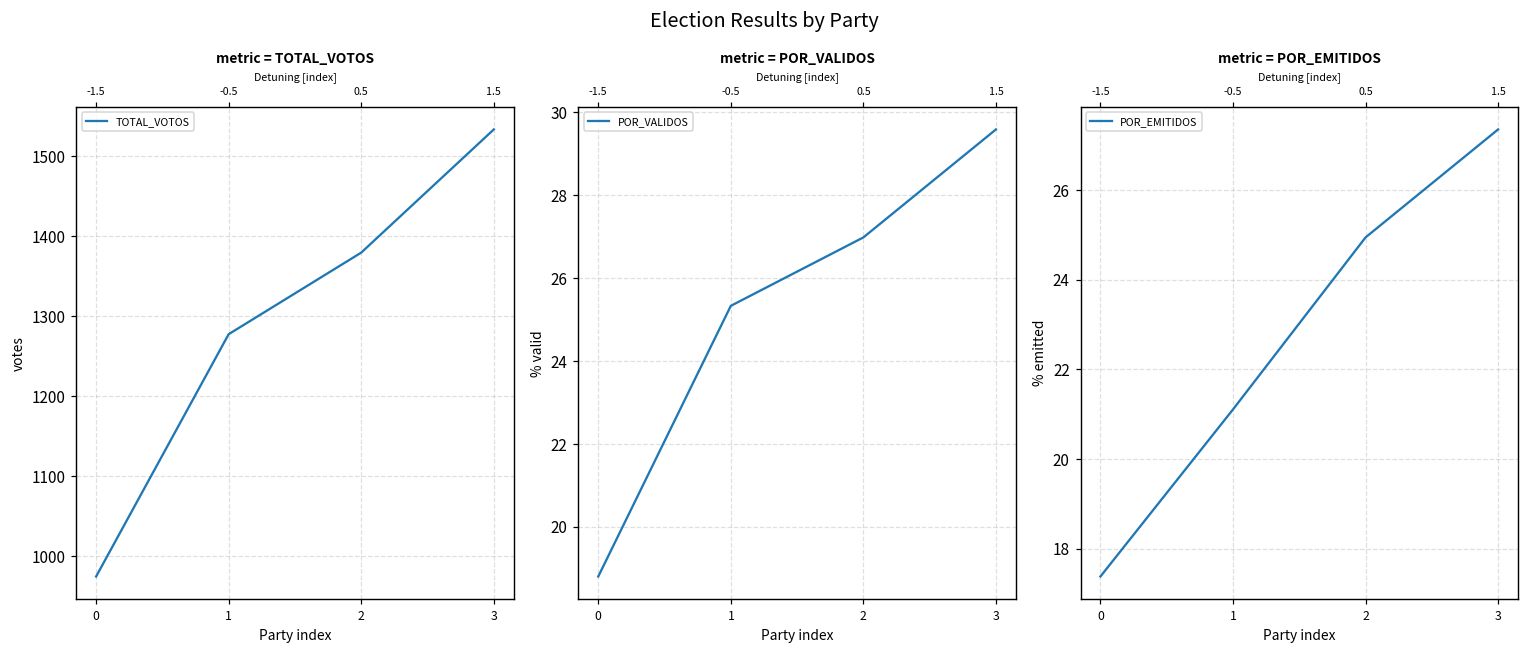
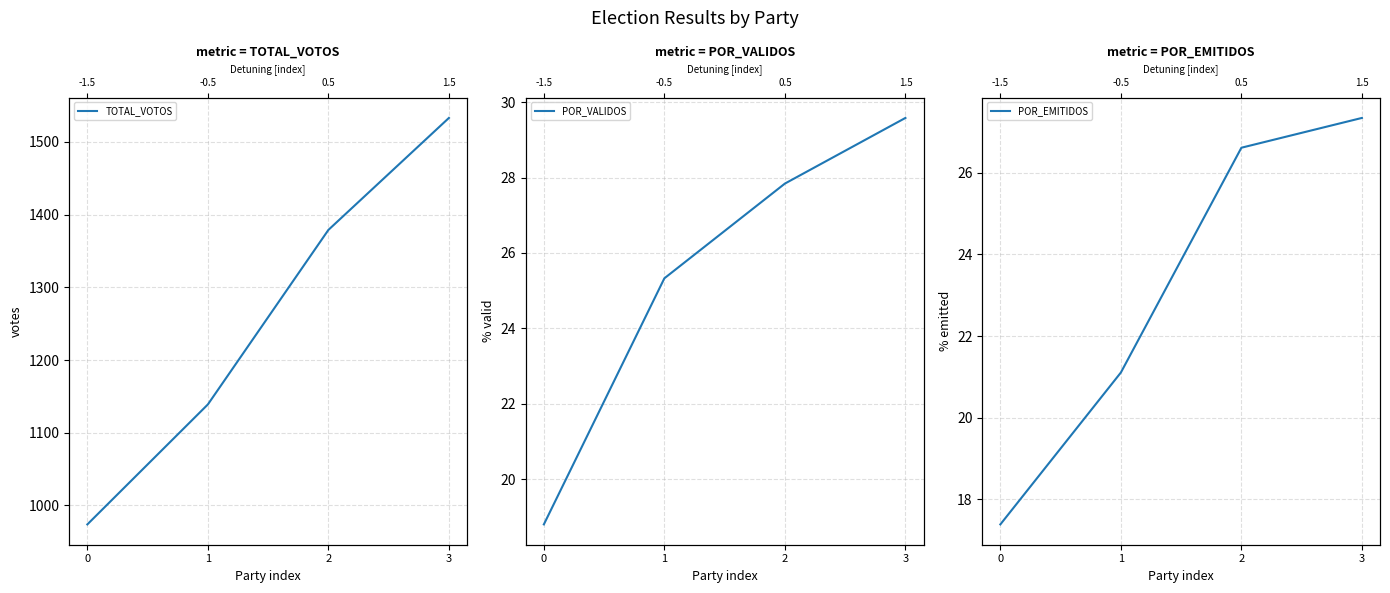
metric = TOTAL_VOTOS, 1: 1280 -> 1140
metric = POR_VALIDOS, 2: 27.0 -> 27.8
metric = POR_EMITIDOS, 2: 24.9 -> 26.6
